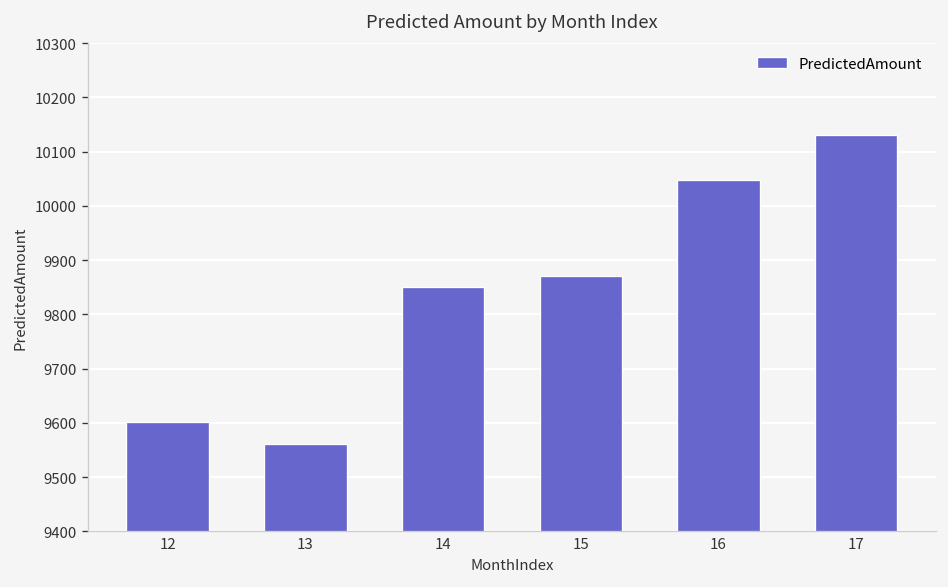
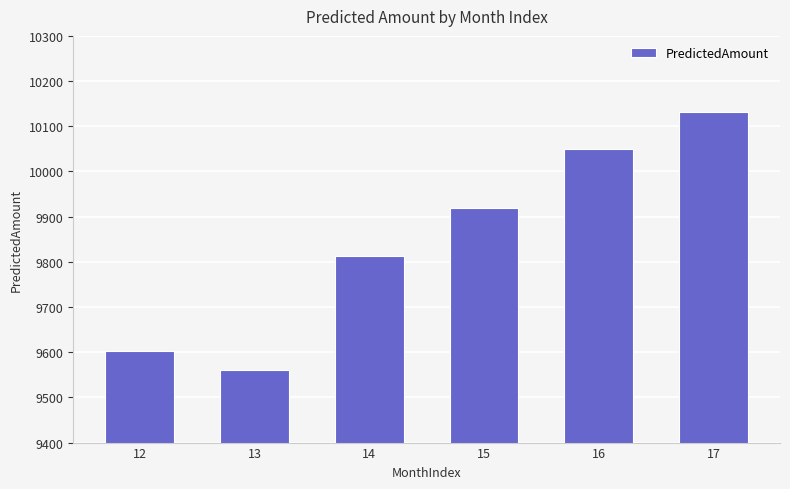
14: 9850 -> 9810
15: 9870 -> 9920
